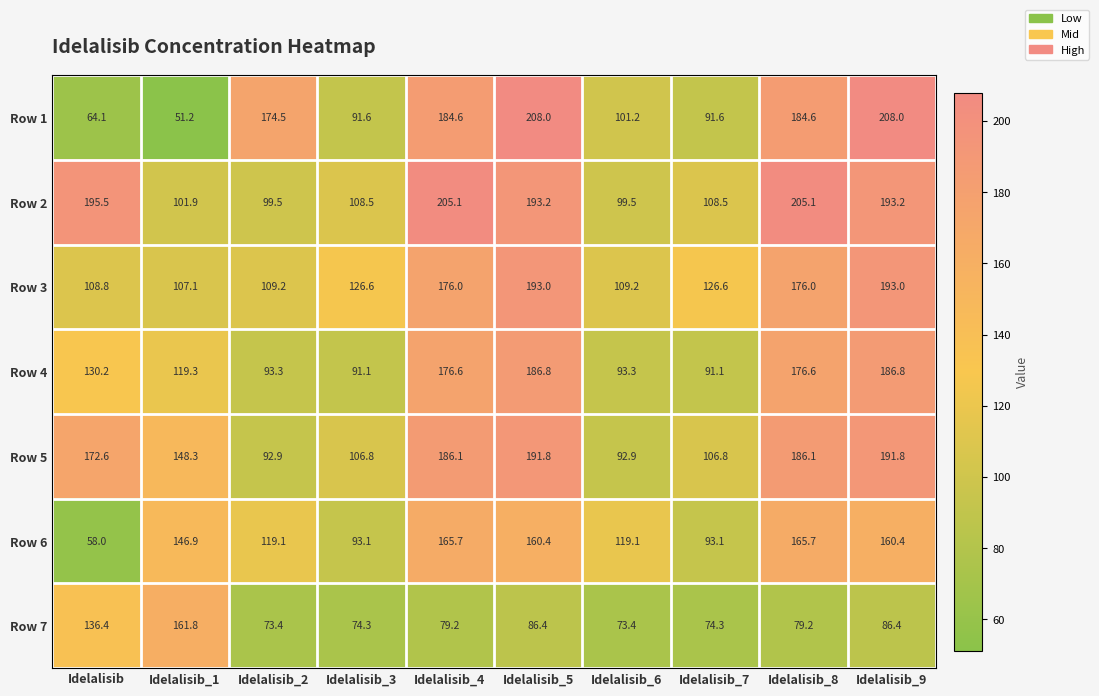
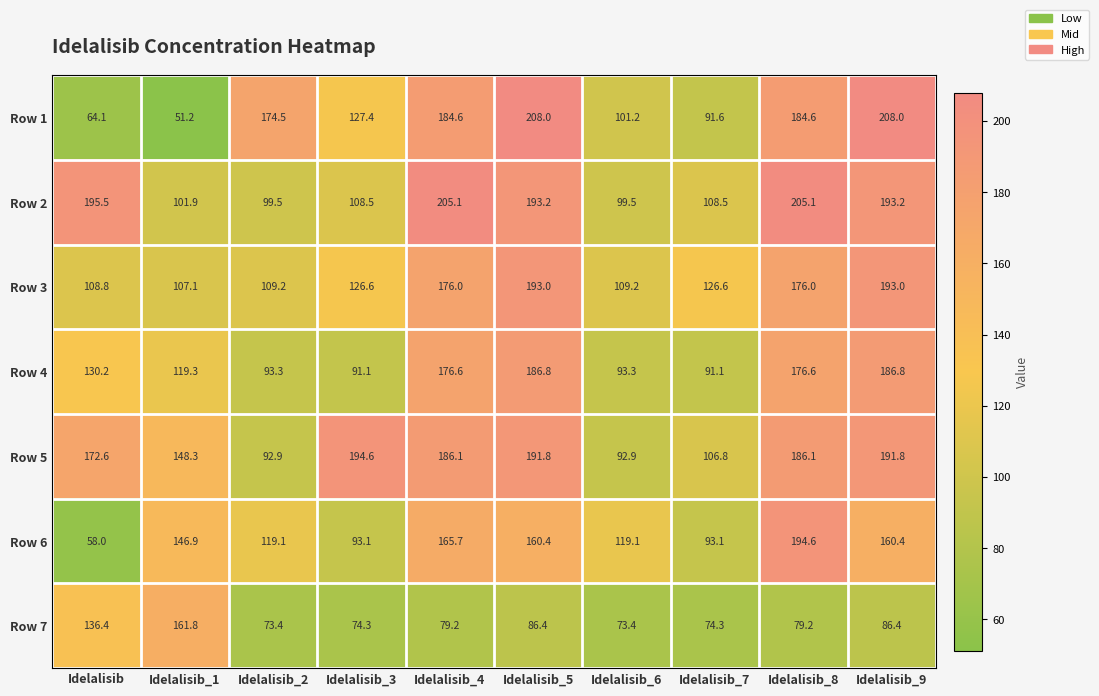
Row 1, Idelalisib_3: 91.6 -> 127.4
Row 5, Idelalisib_3: 106.8 -> 194.6
Row 6, Idelalisib_8: 165.7 -> 194.6
